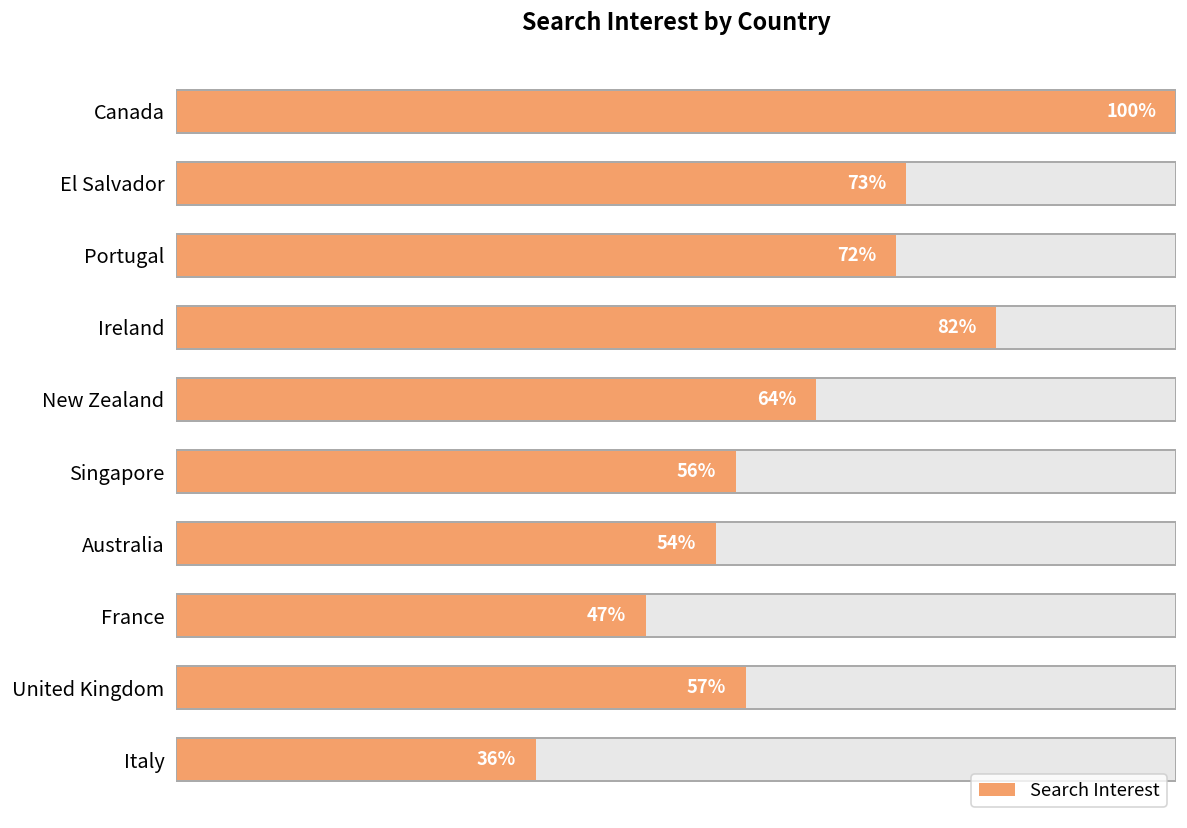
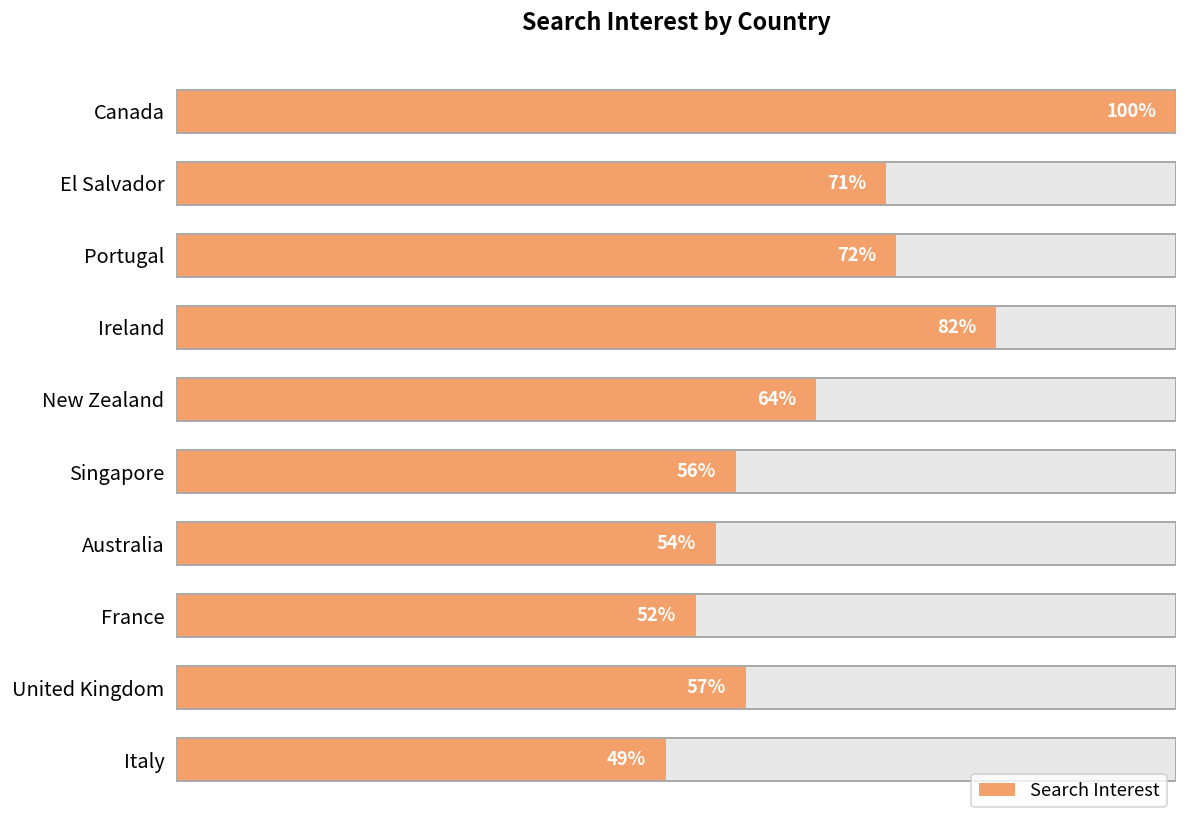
Search Interest, El Salvador: 73% -> 71%
Search Interest, France: 47% -> 52%
Search Interest, Italy: 36% -> 49%
